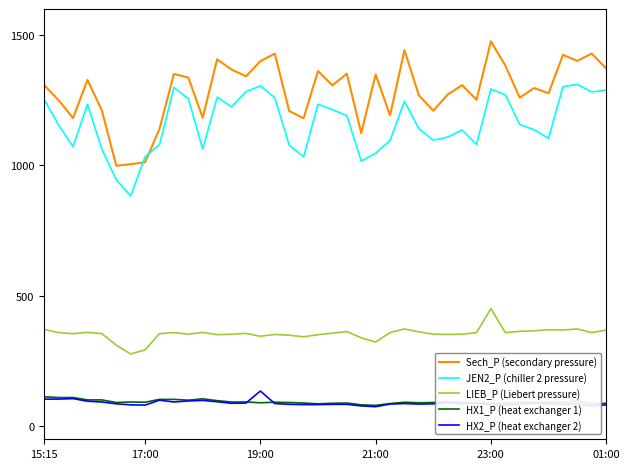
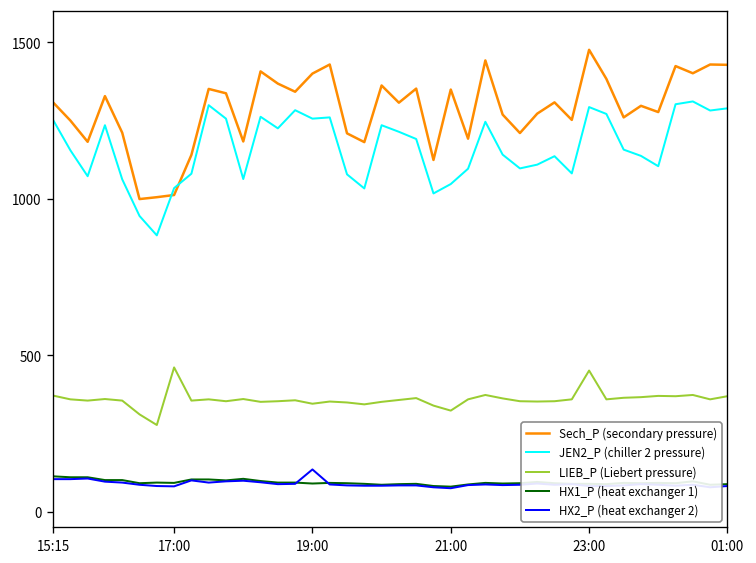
LIEB_P (Liebert pressure), 17:00: 290 -> 460
JEN2_P (chiller 2 pressure), 19:00: 1310 -> 1260
Sech_P (secondary pressure), 01:00: 1370 -> 1430
